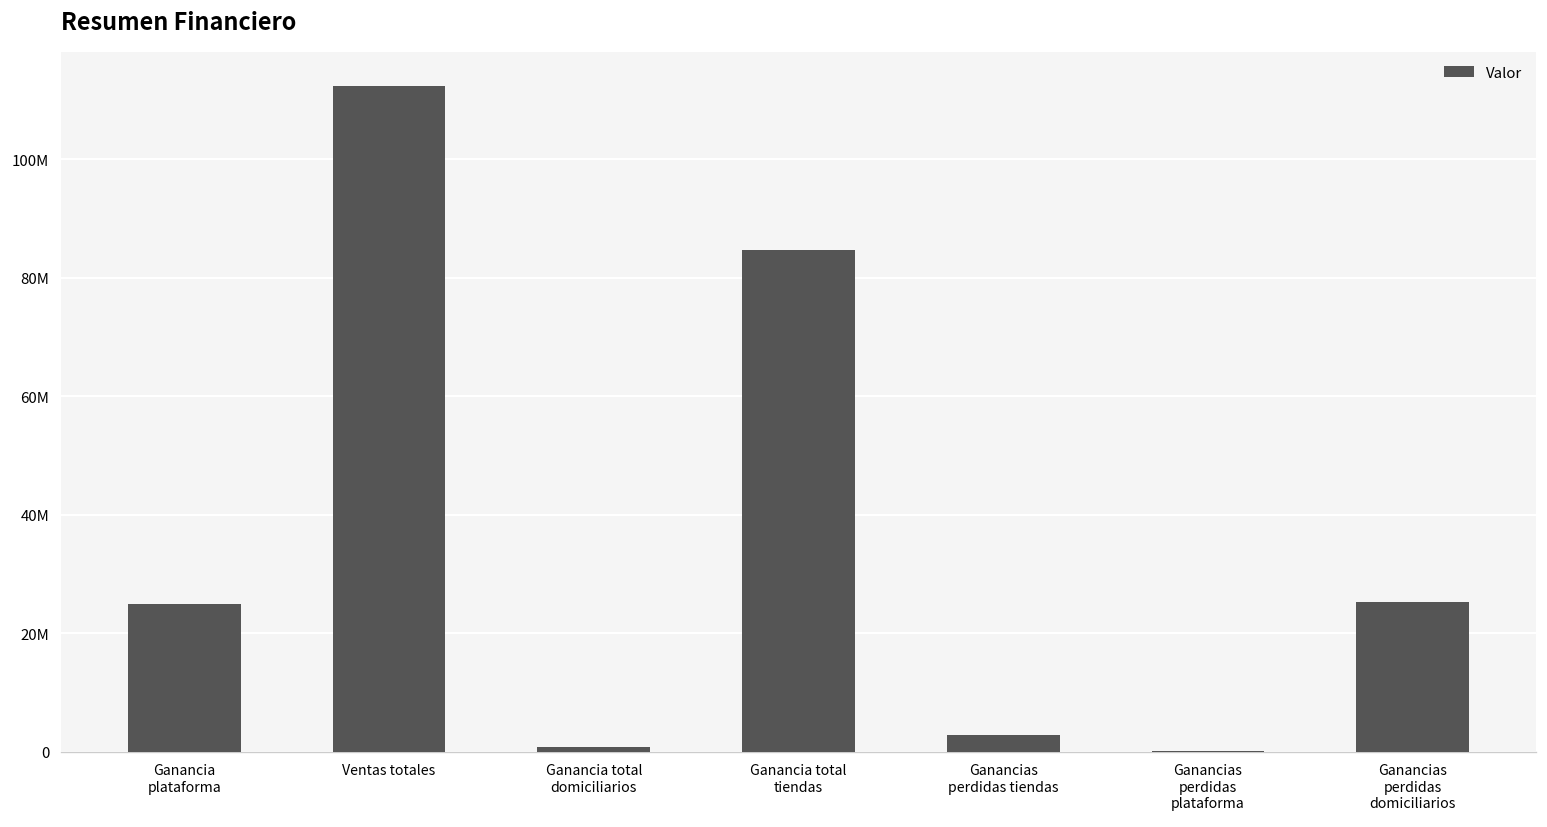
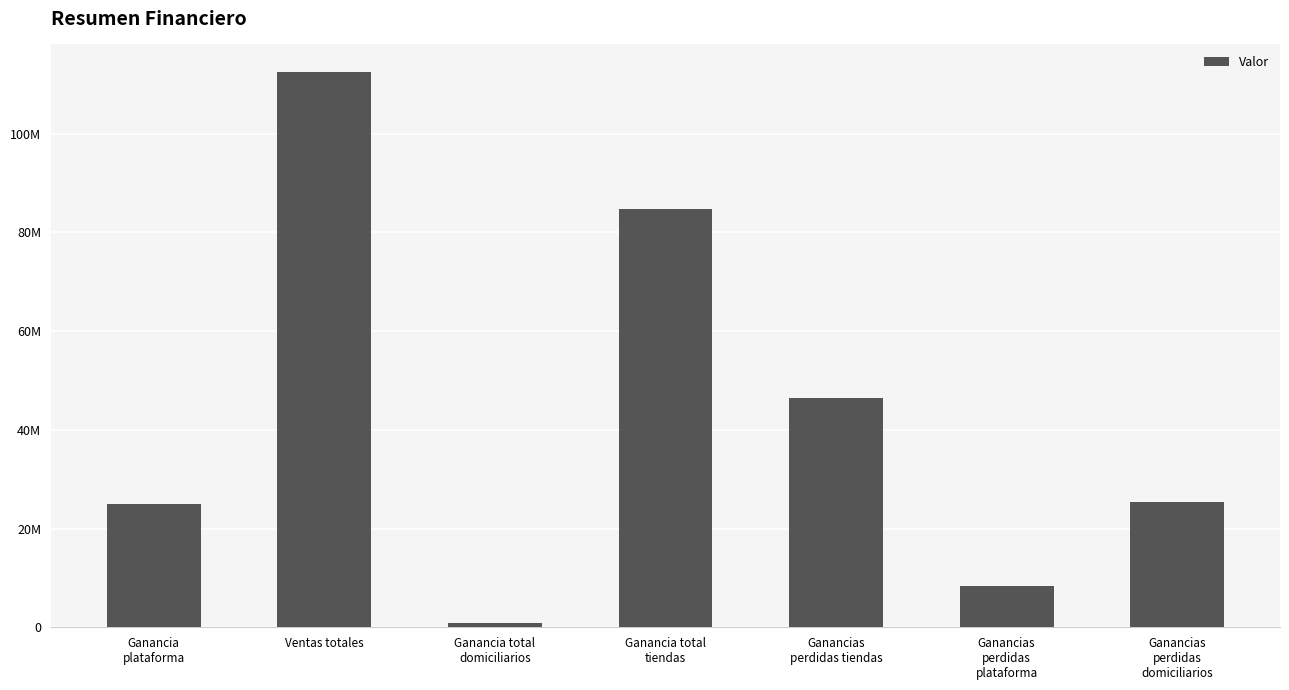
Ganancias perdidas tiendas: 3000000 -> 46000000
Ganancias perdidas plataforma: 0 -> 8000000
